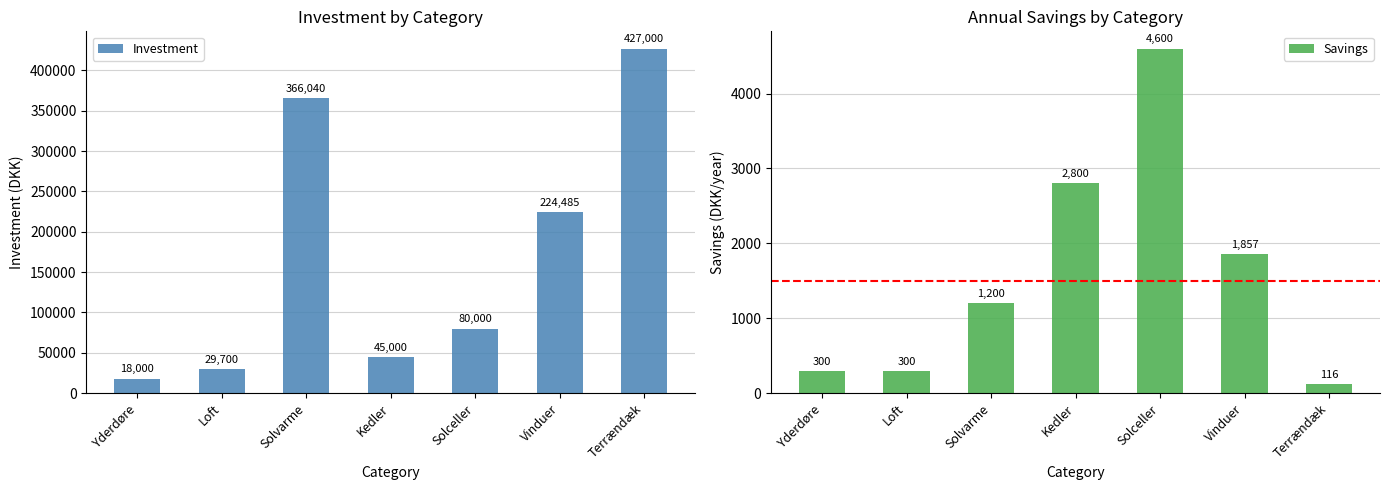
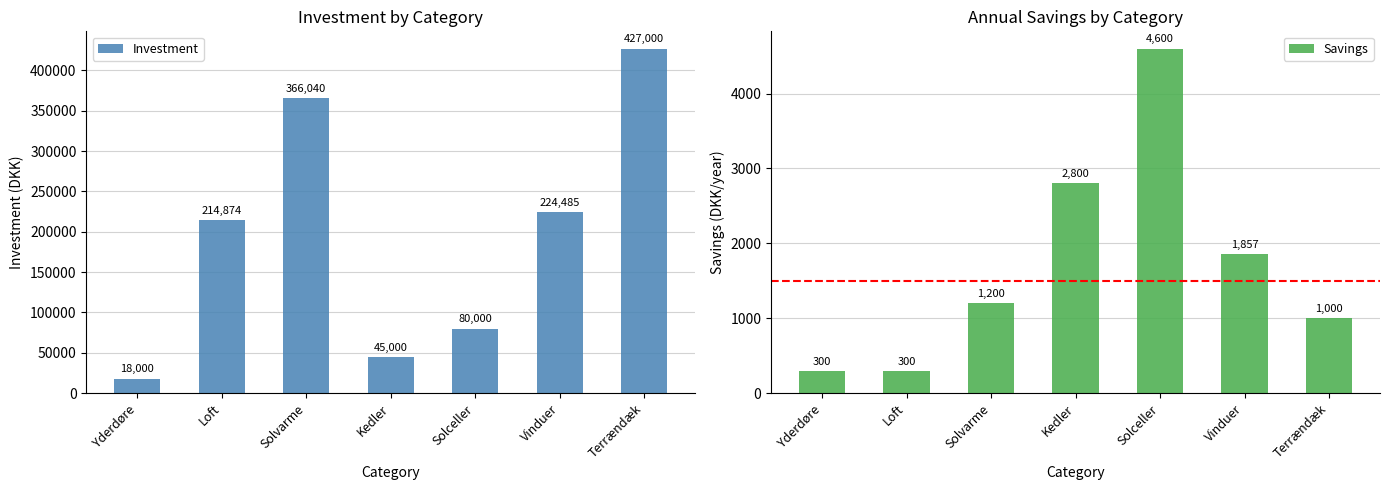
Investment by Category, Loft: 29,700 -> 214,874
Annual Savings by Category, Terrændæk: 116 -> 1,000
